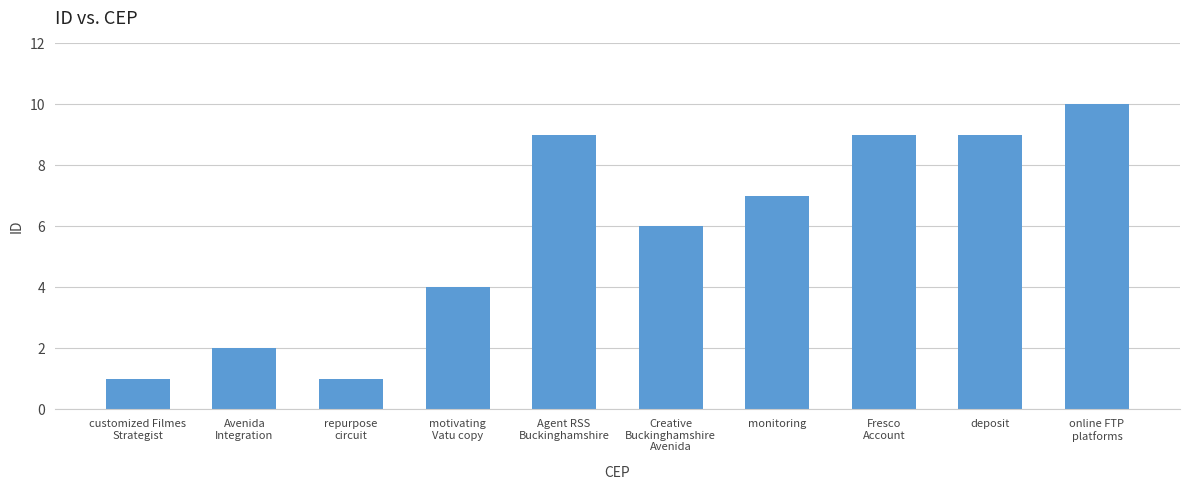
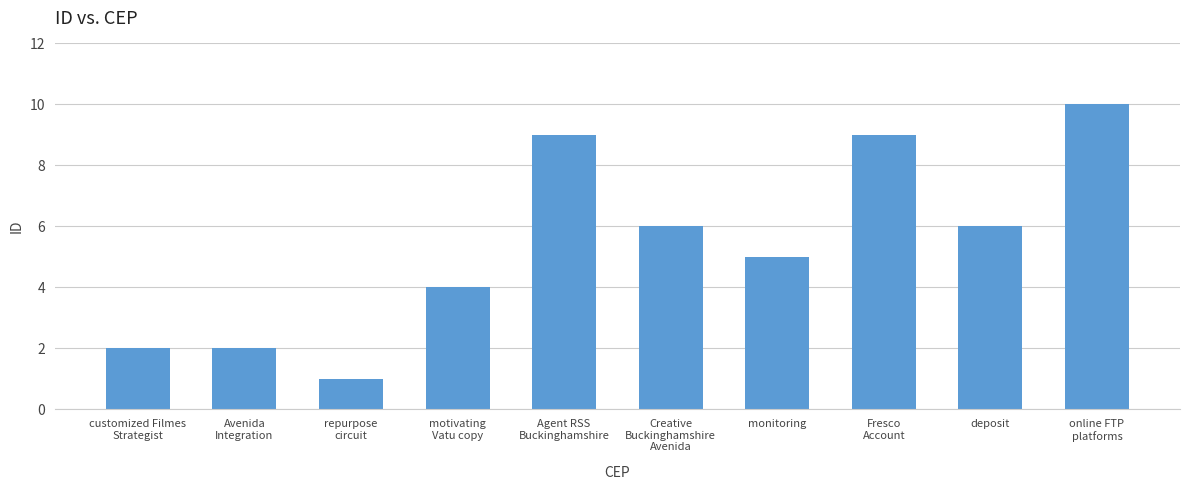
customized Filmes Strategist: 1 -> 2
monitoring: 7 -> 5
deposit: 9 -> 6
